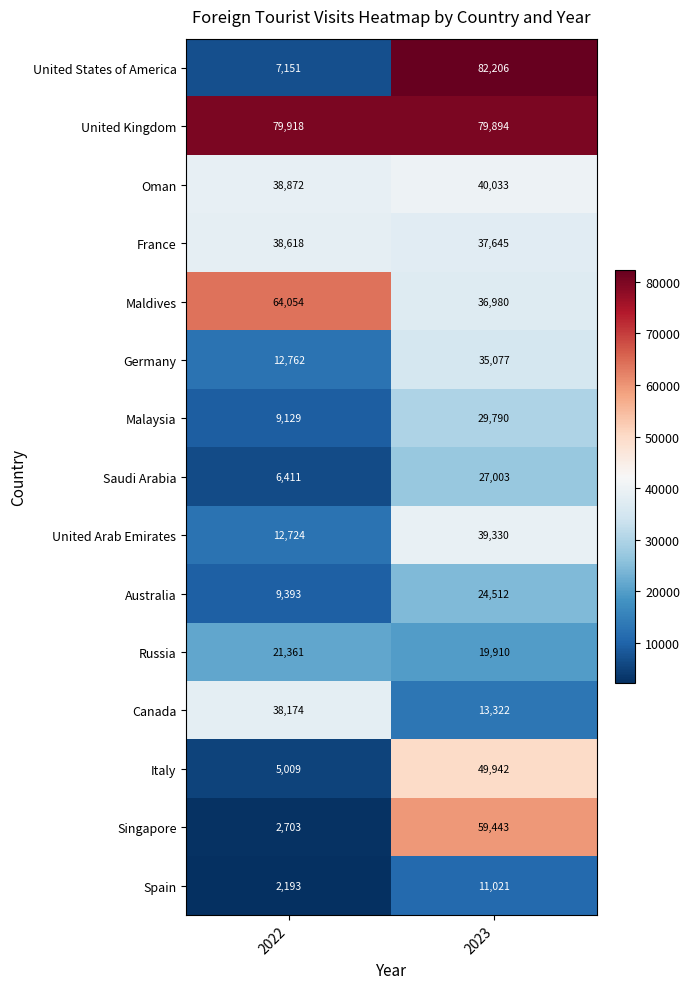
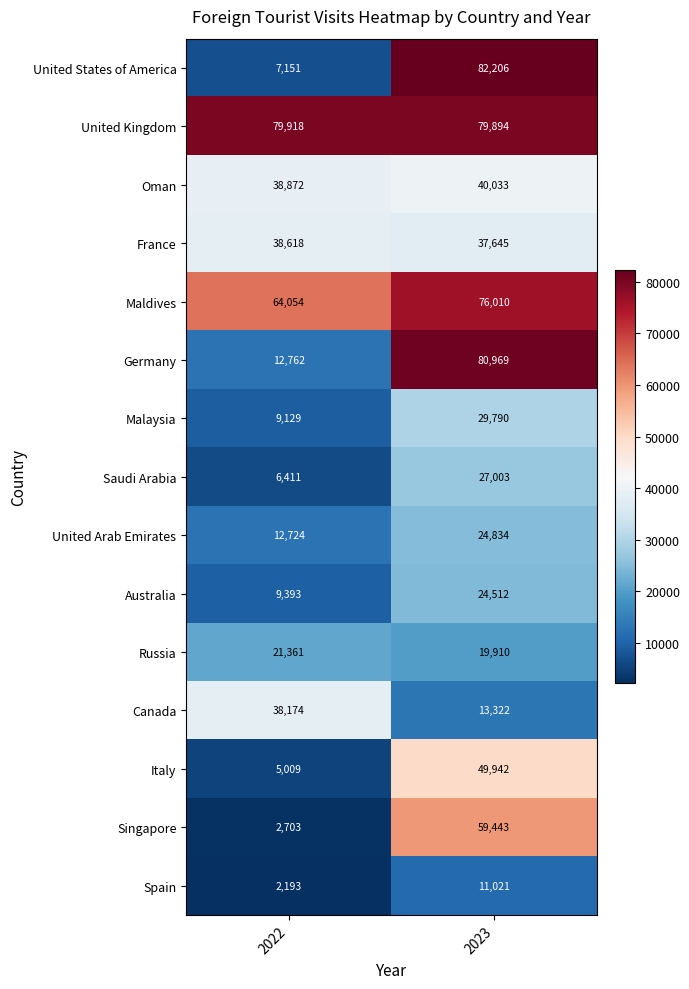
Maldives, 2023: 36,980 -> 76,010
Germany, 2023: 35,077 -> 80,969
United Arab Emirates, 2023: 39,330 -> 24,834
